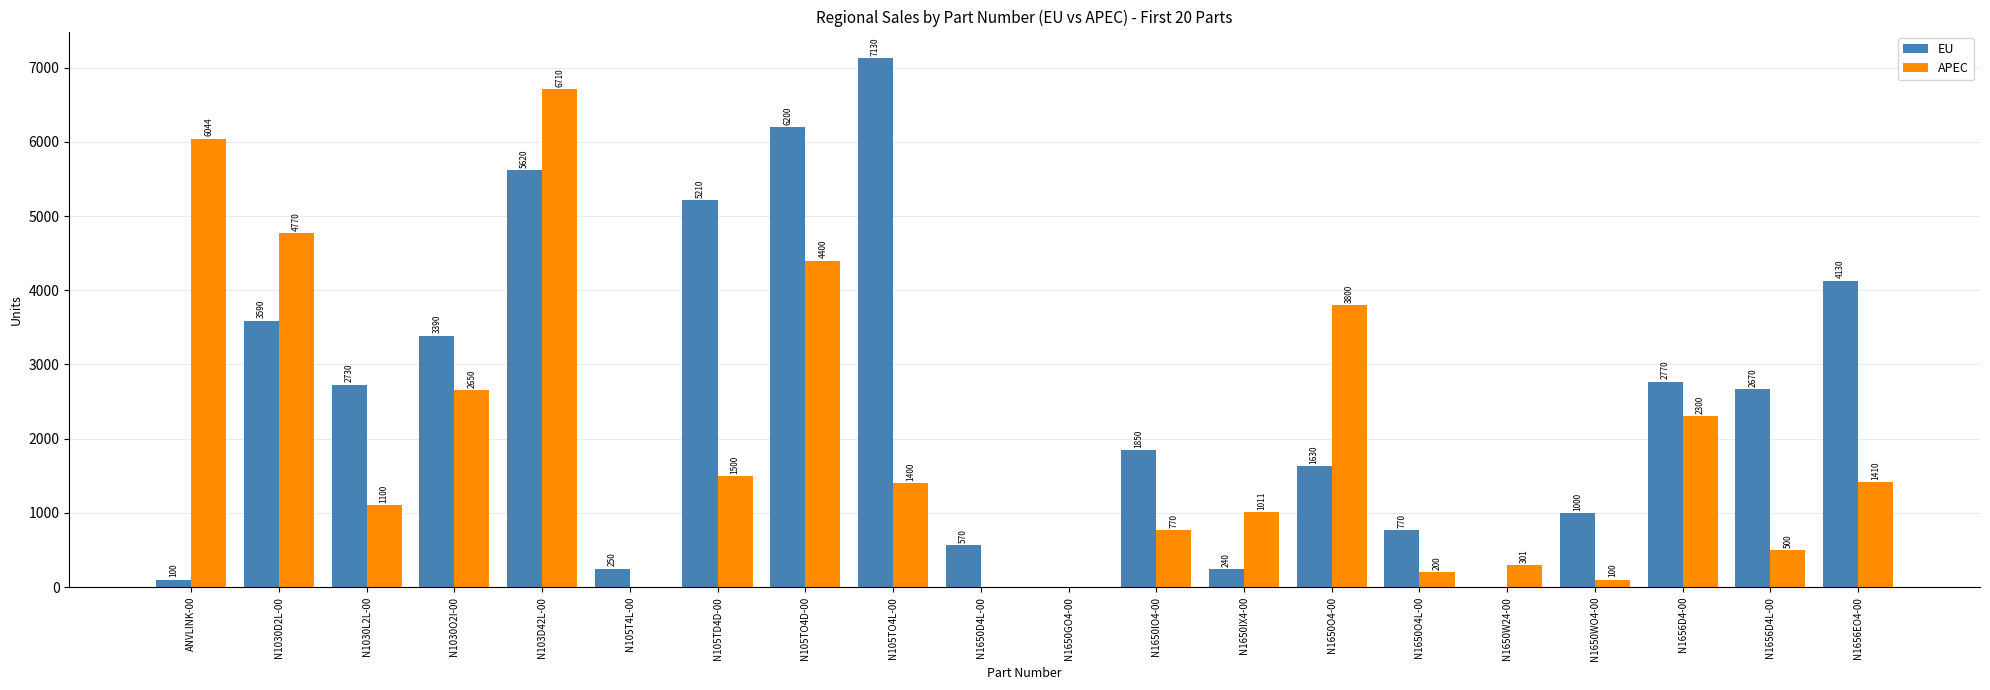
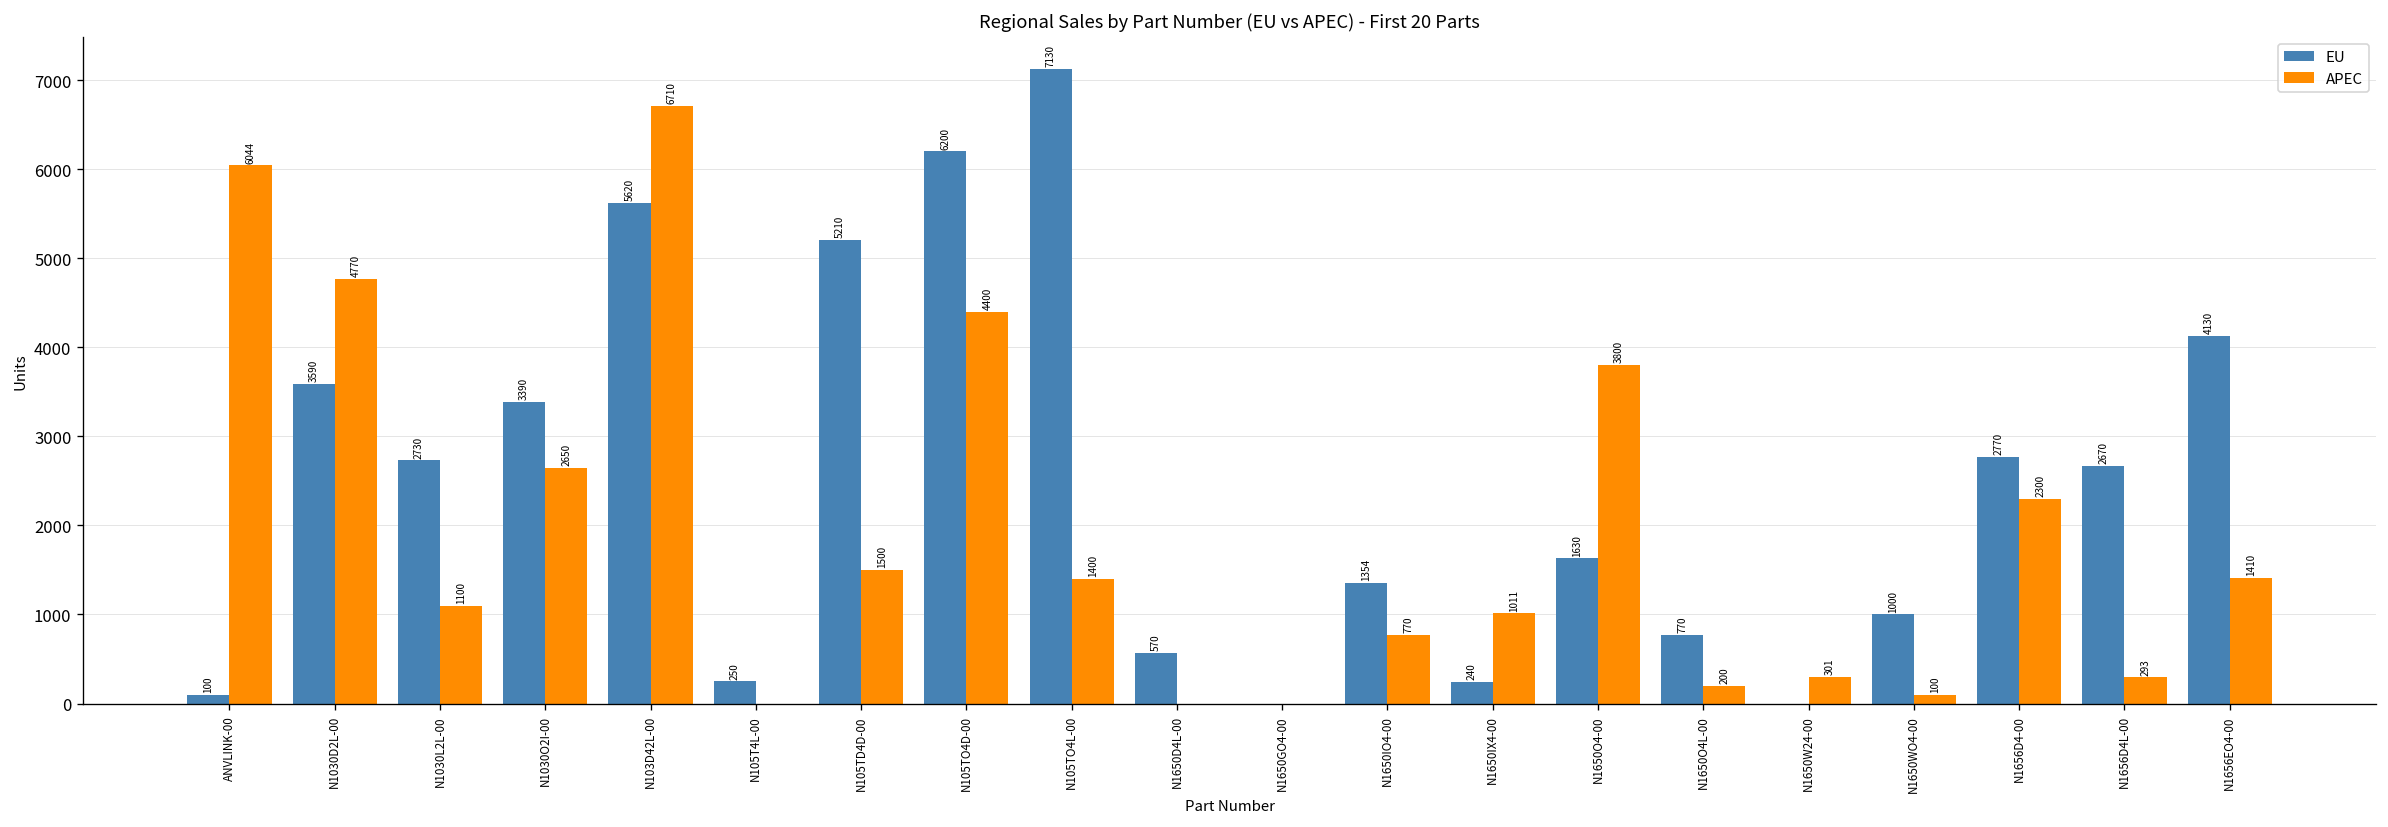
EU, N1650IO4-00: 1850 -> 1354
APEC, N1656D4L-00: 500 -> 293
